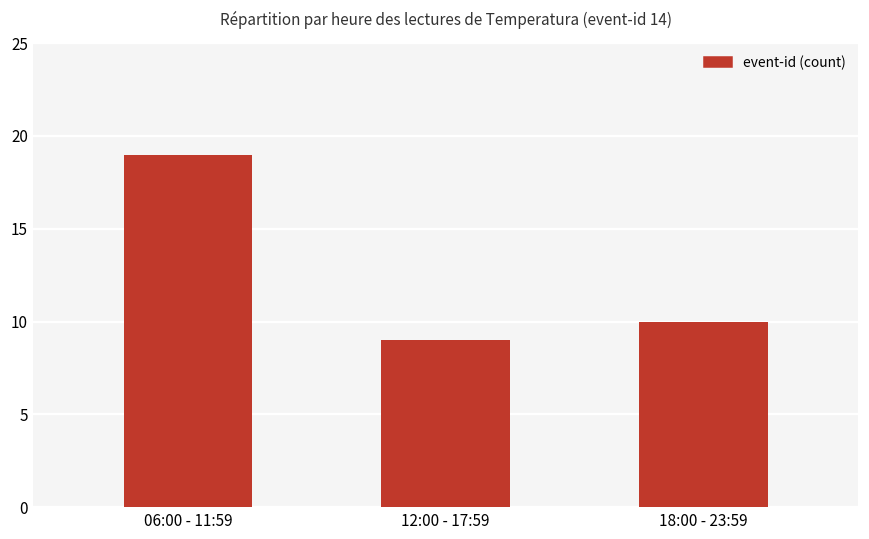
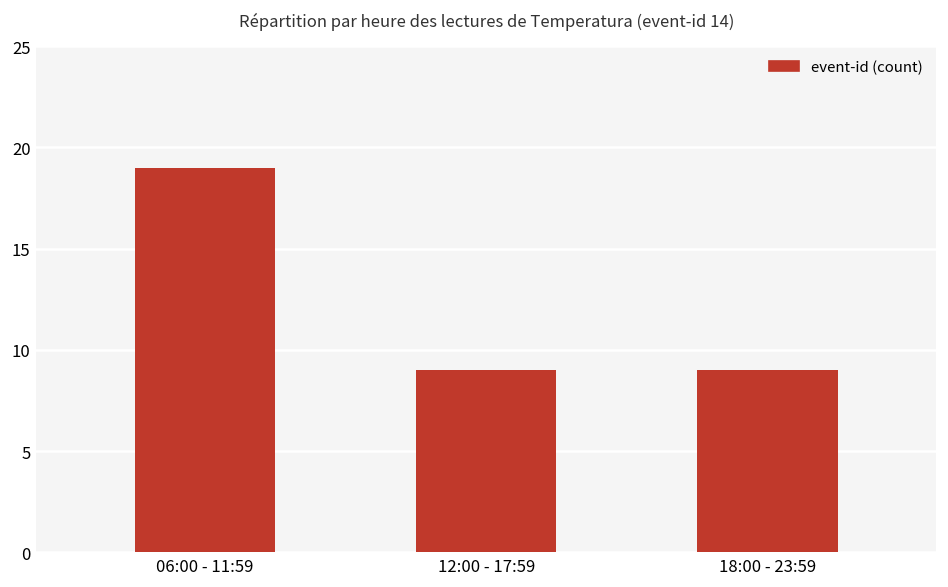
18:00 - 23:59: 10 -> 9
